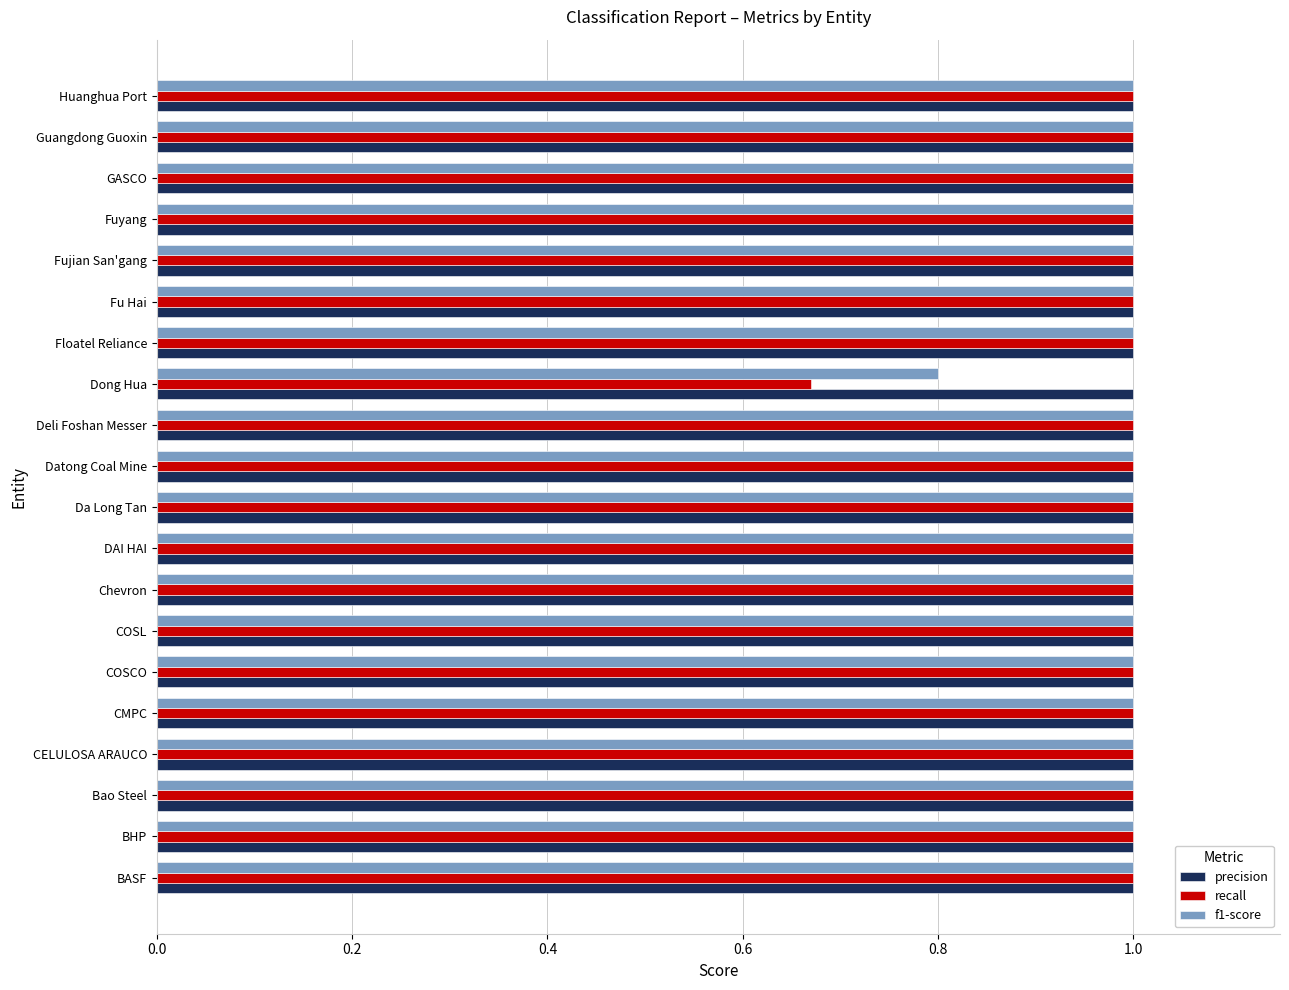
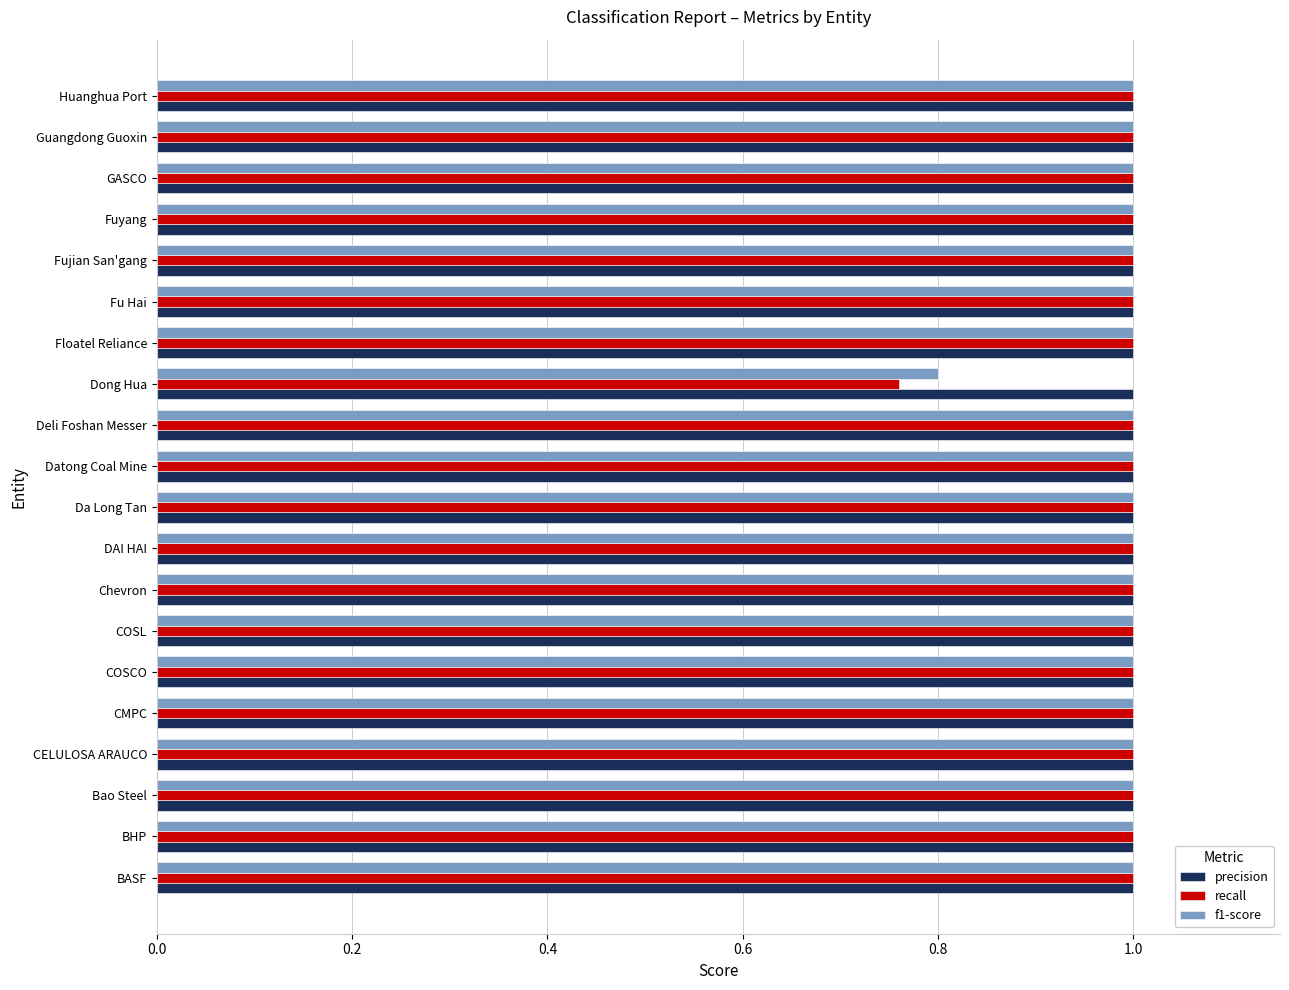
recall, Dong Hua: 0.67 -> 0.76
